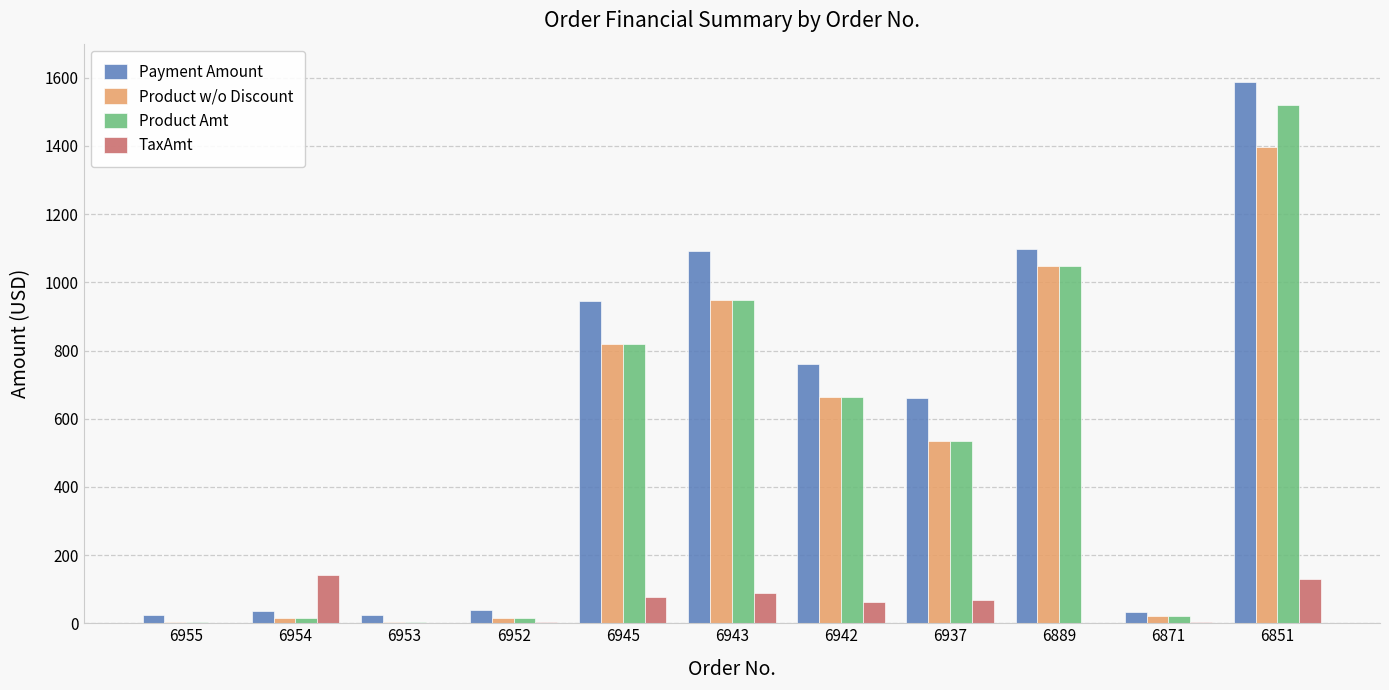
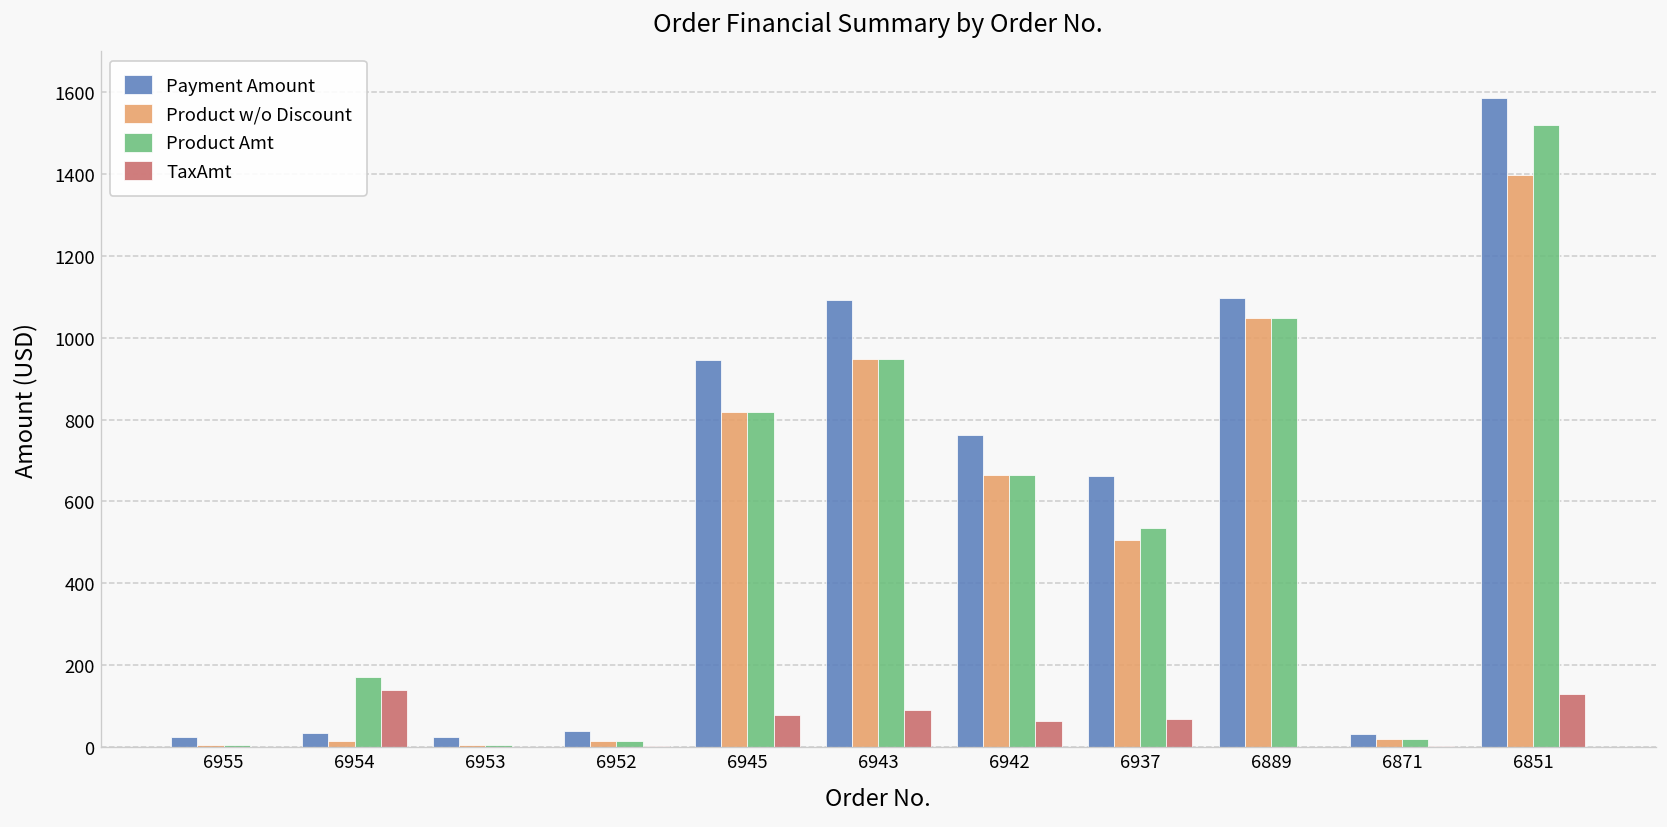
Product Amt, 6954: 20 -> 170
Product w/o Discount, 6937: 530 -> 500
